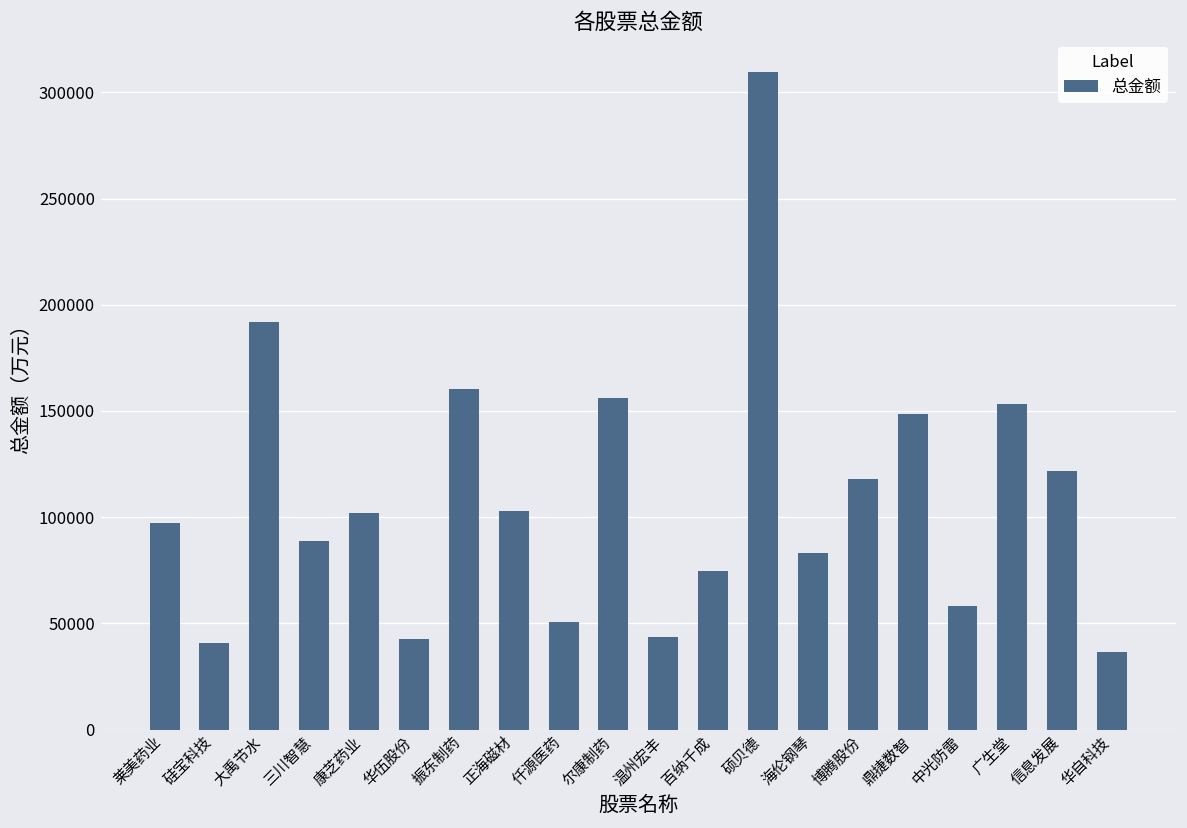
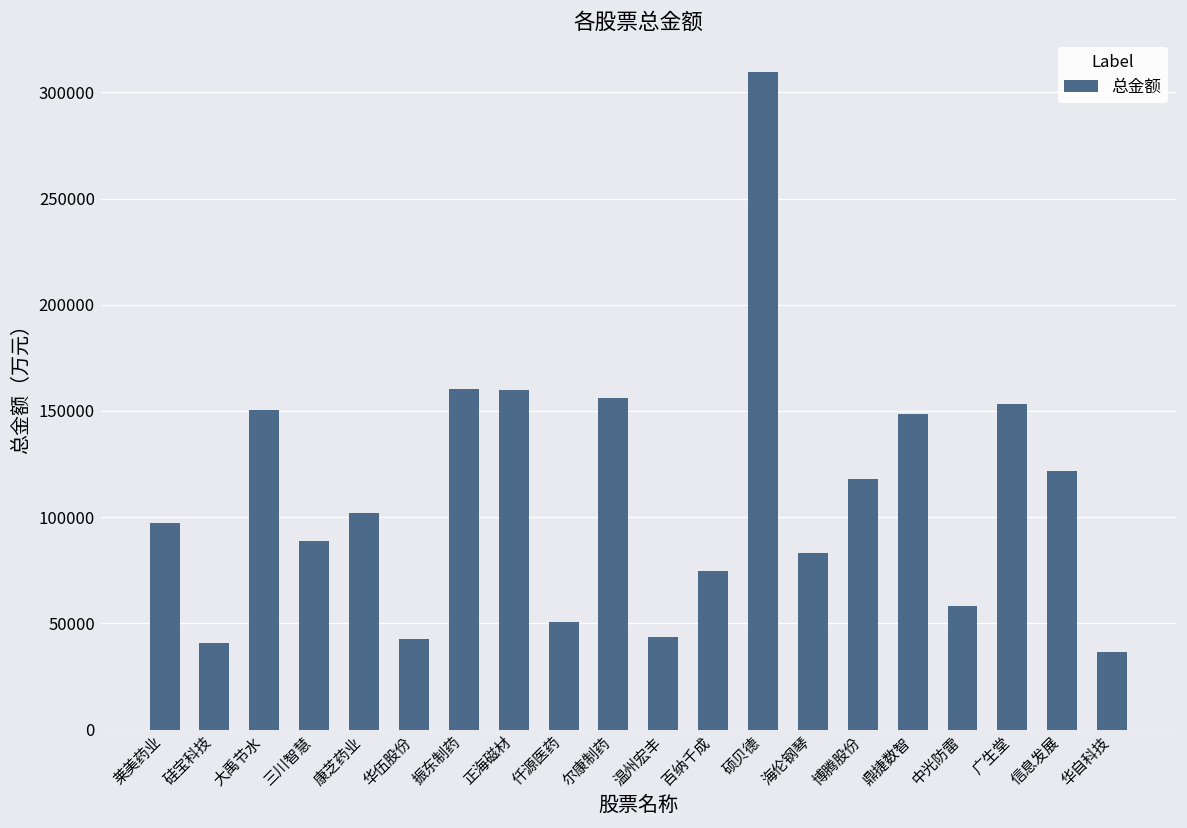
大禹节水: 192000 -> 150000
正海磁材: 103000 -> 160000
